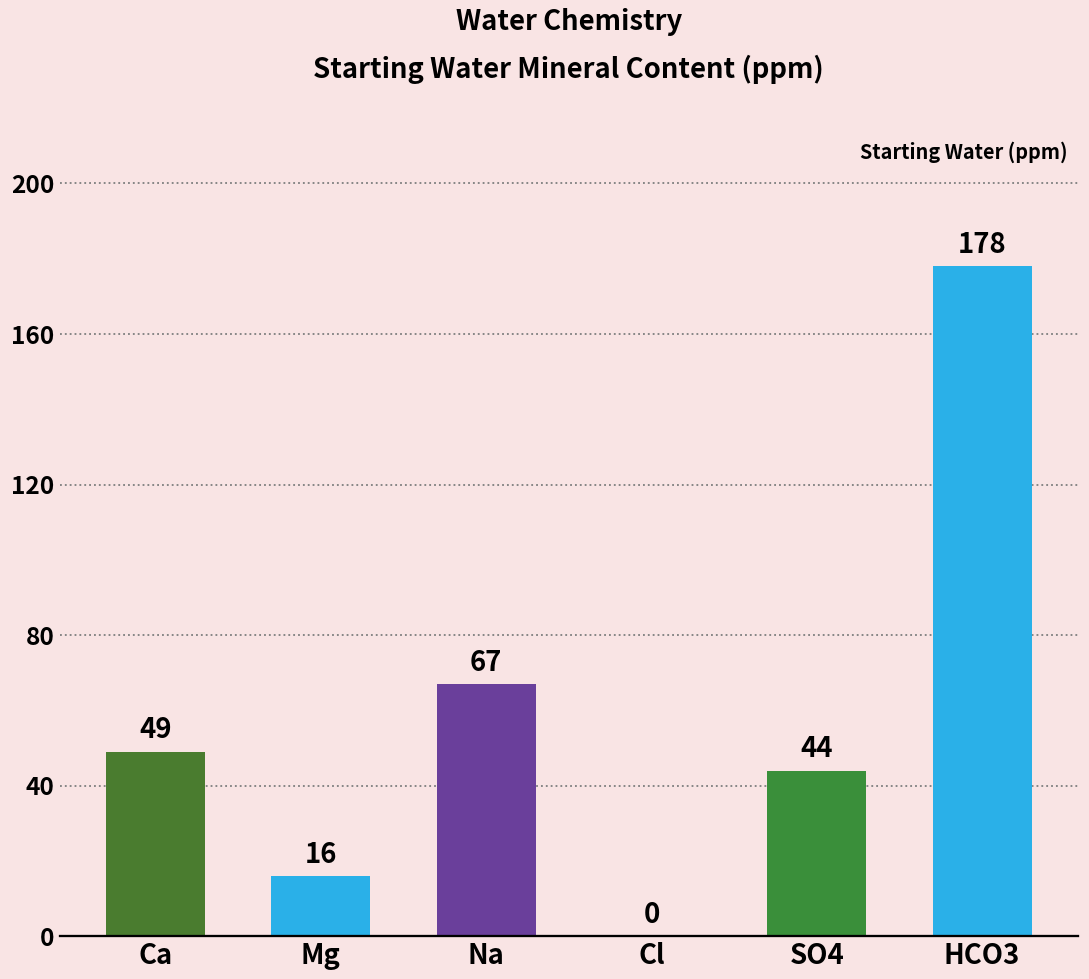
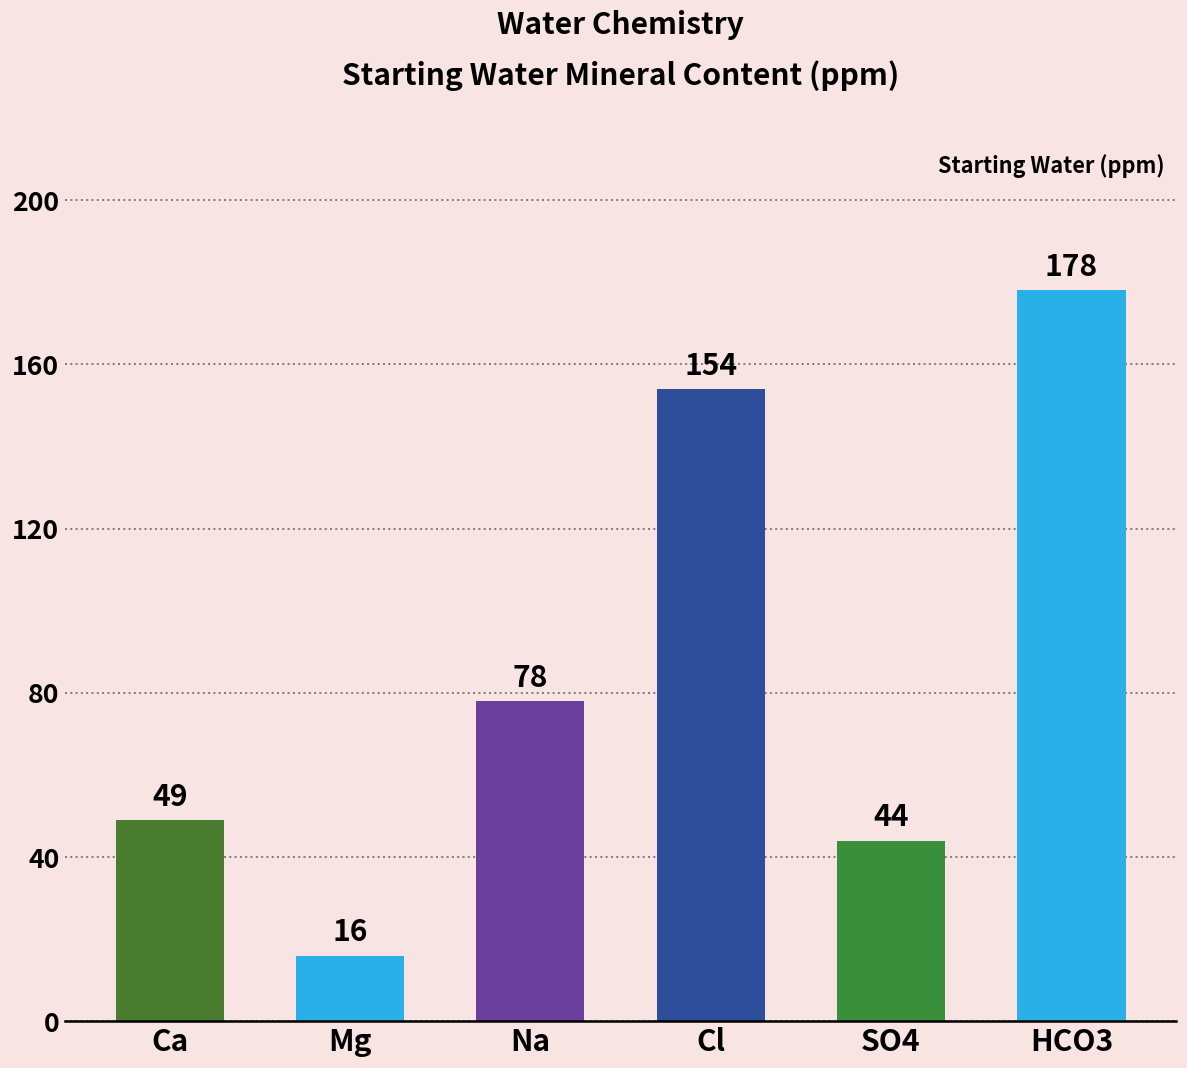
Na: 67 -> 78
Cl: 0 -> 154
